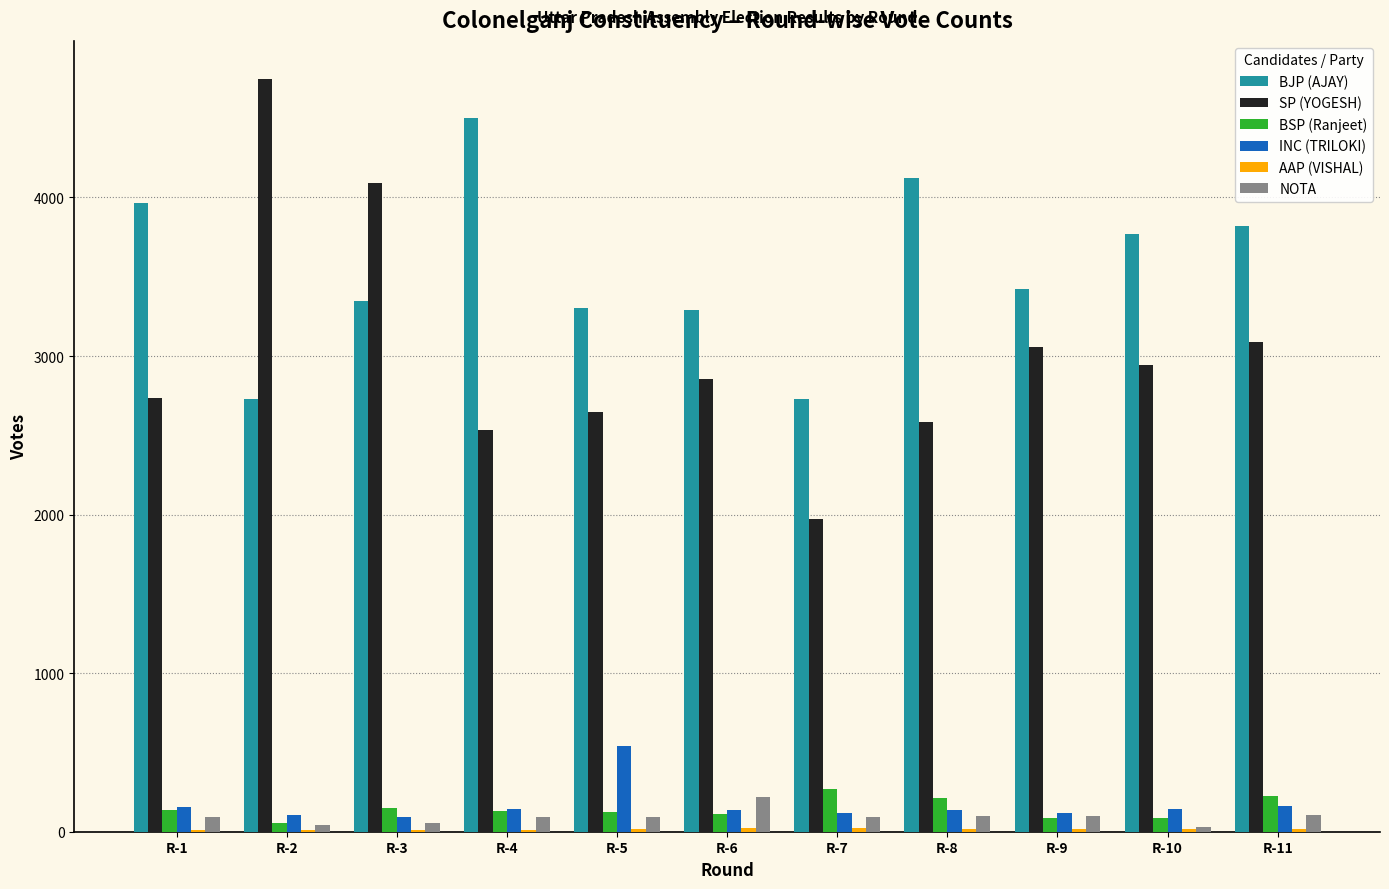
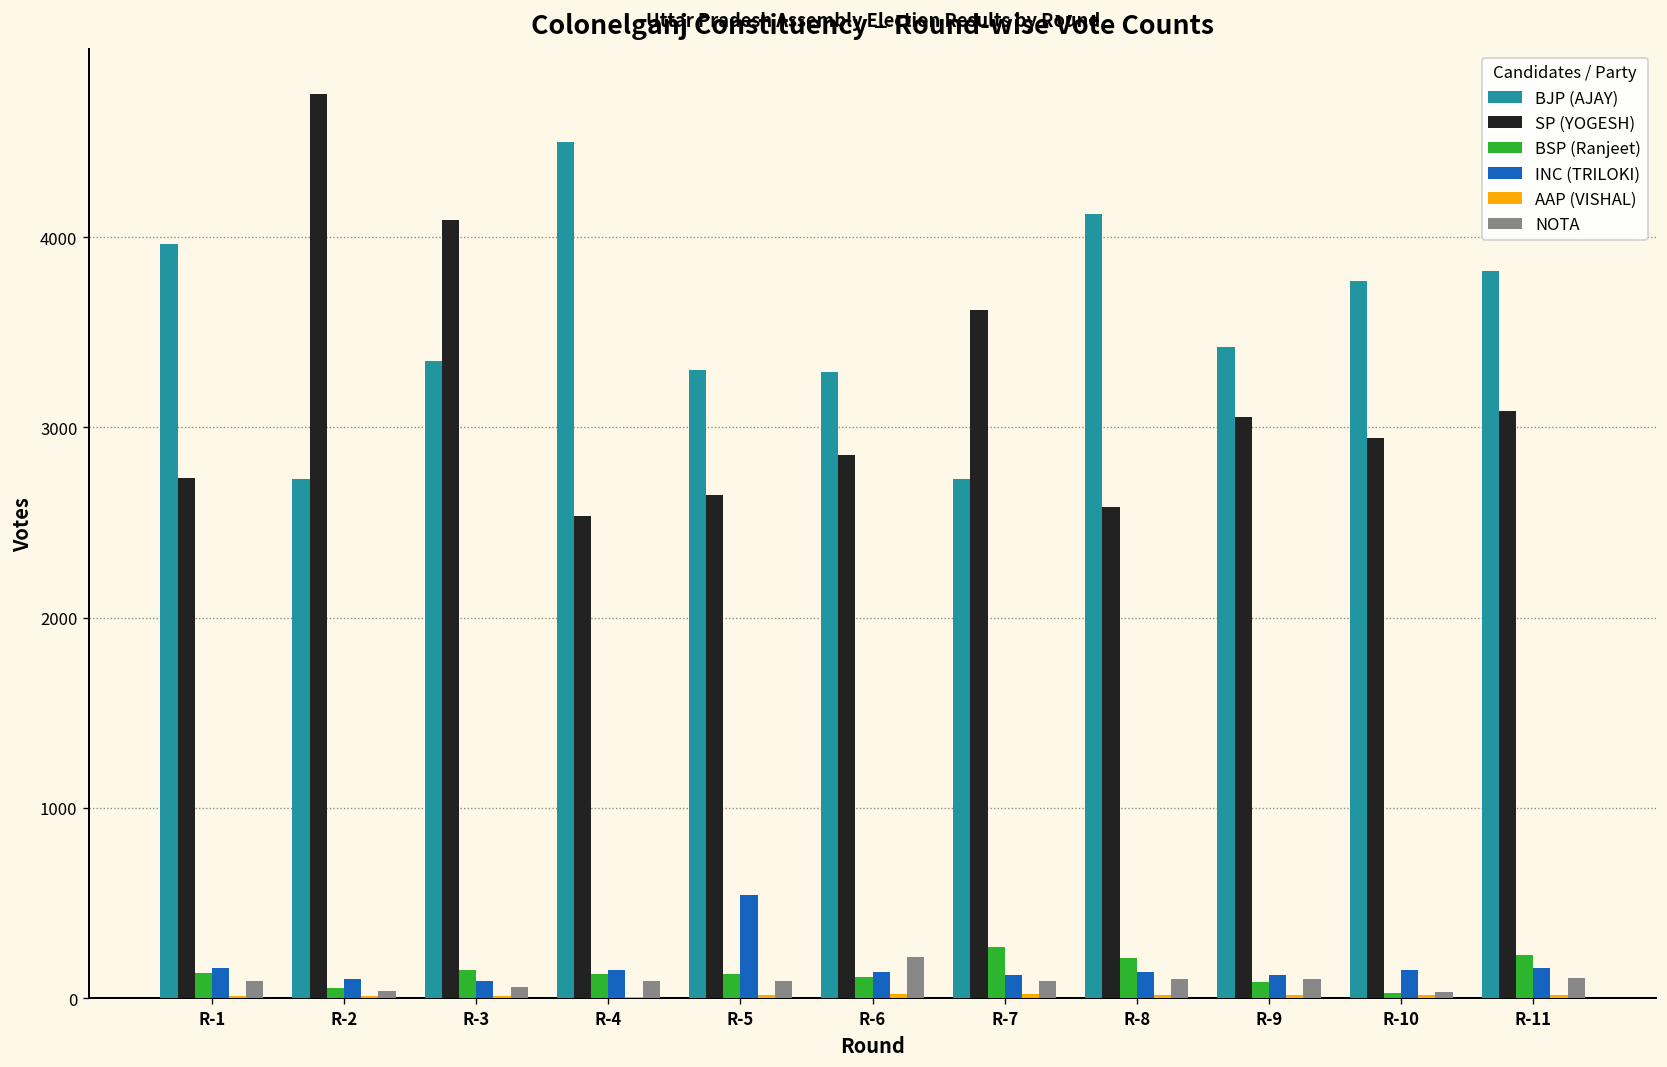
SP (YOGESH), R-7: 1970 -> 3620
BSP (Ranjeet), R-10: 80 -> 30
